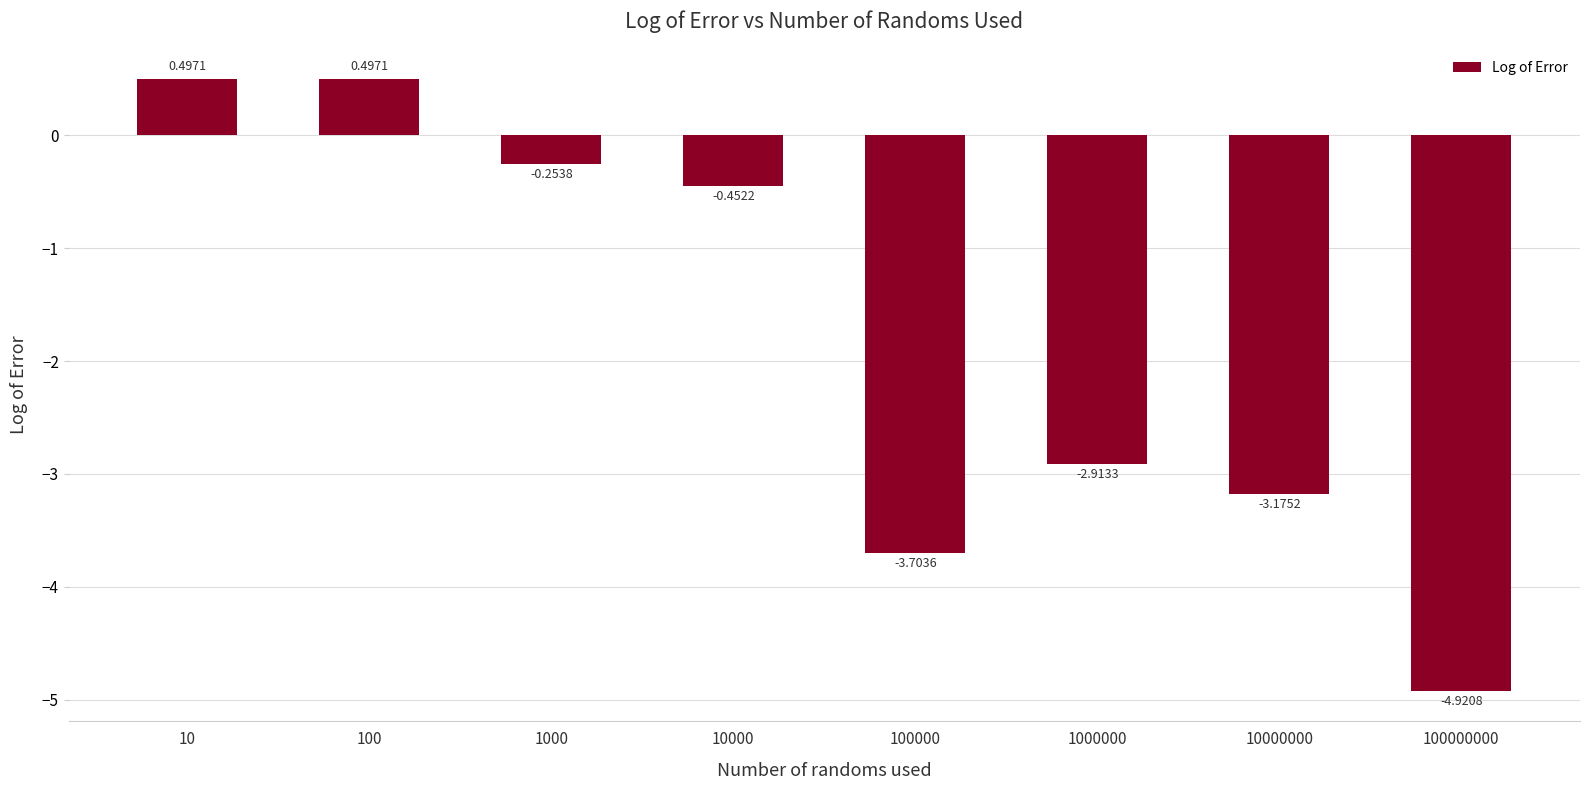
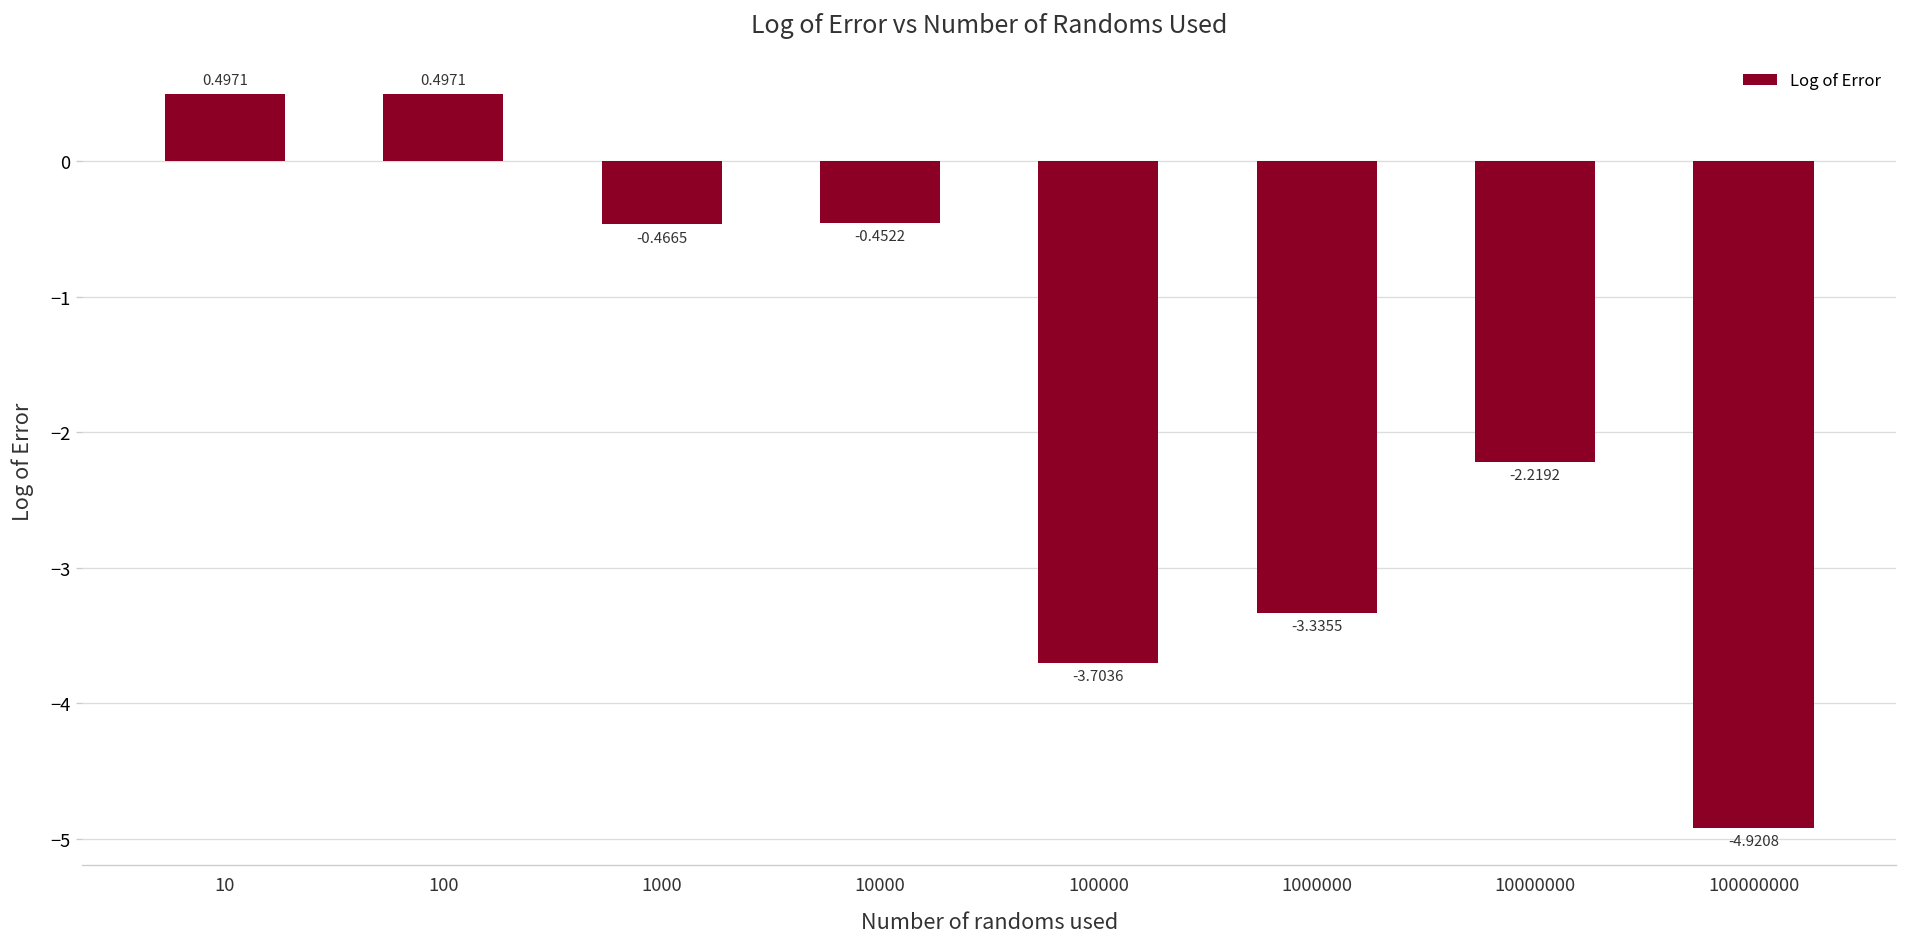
1000: -0.2538 -> -0.4665
1000000: -2.9133 -> -3.3355
10000000: -3.1752 -> -2.2192
